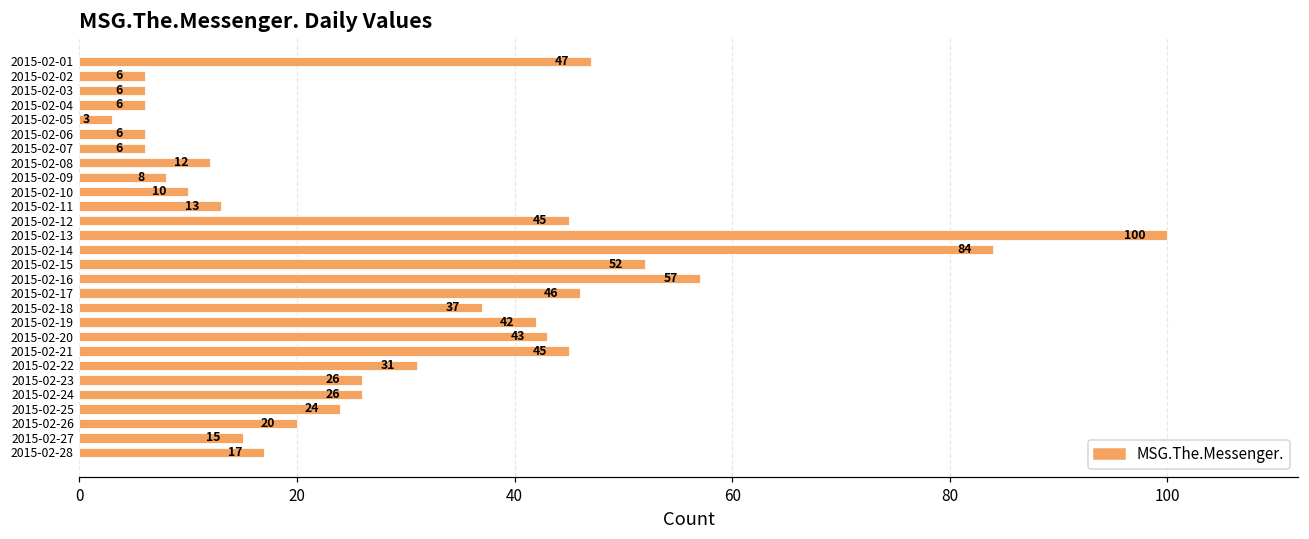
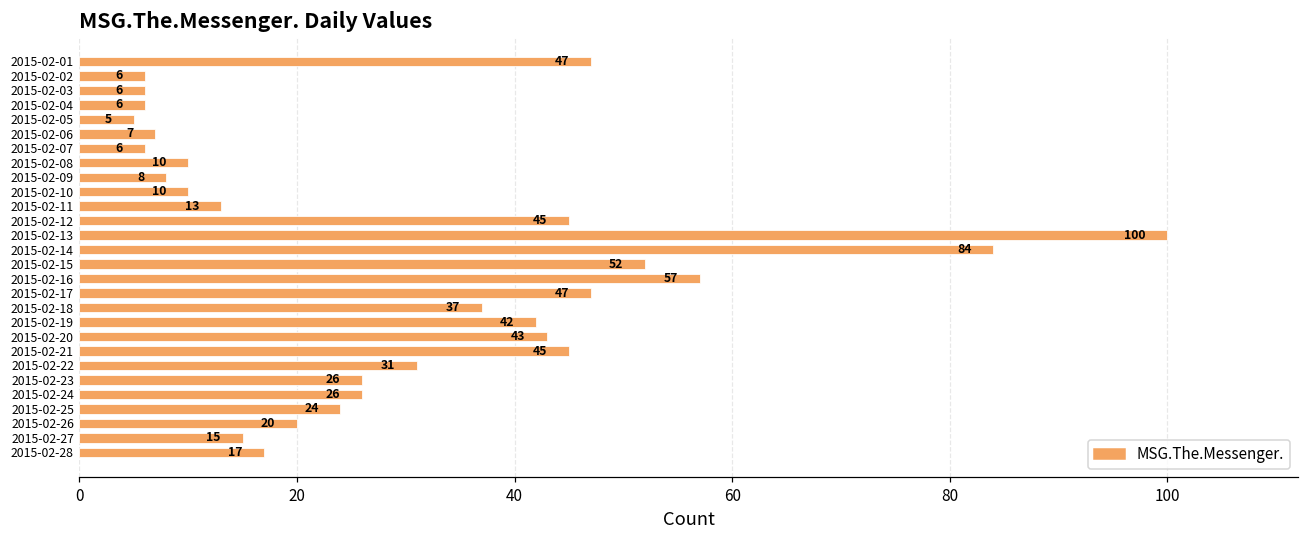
2015-02-05: 3 -> 5
2015-02-06: 6 -> 7
2015-02-08: 12 -> 10
2015-02-17: 46 -> 47
